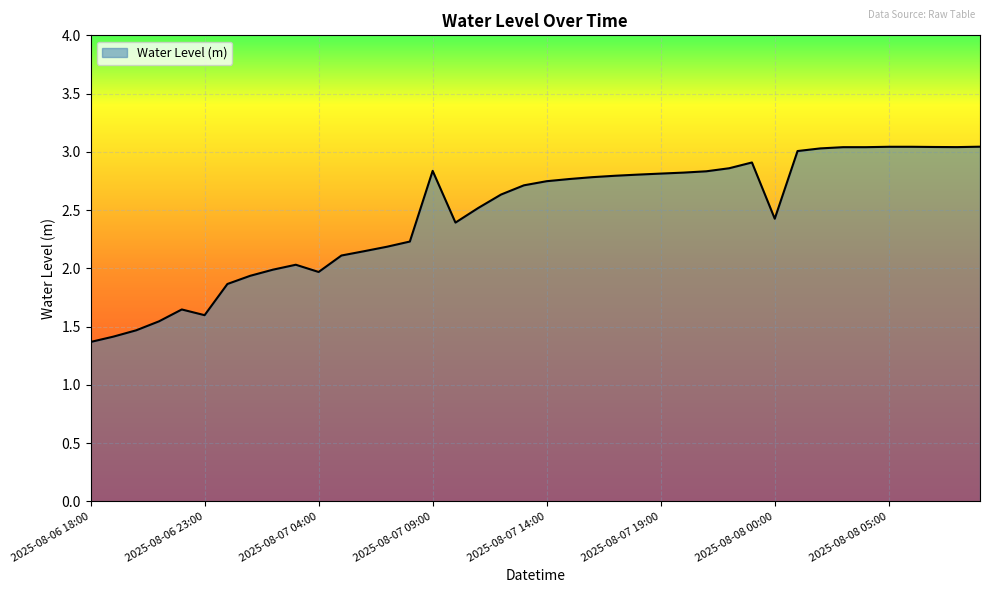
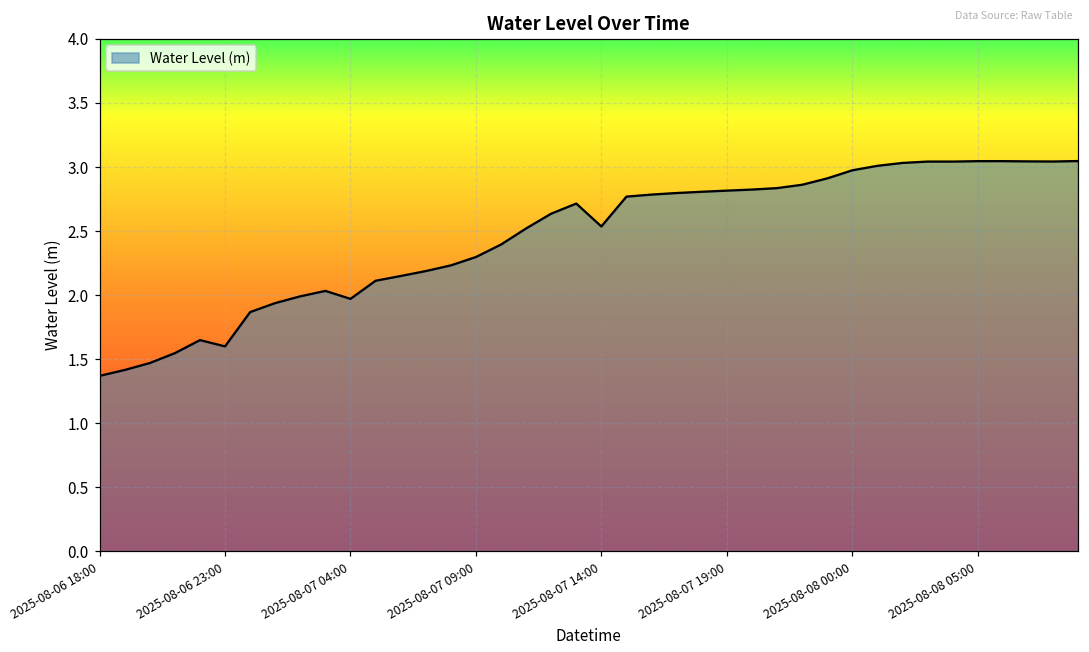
2025-08-07 09:00: 2.84 -> 2.30
2025-08-07 14:00: 2.75 -> 2.53
2025-08-08 00:00: 2.43 -> 2.97
